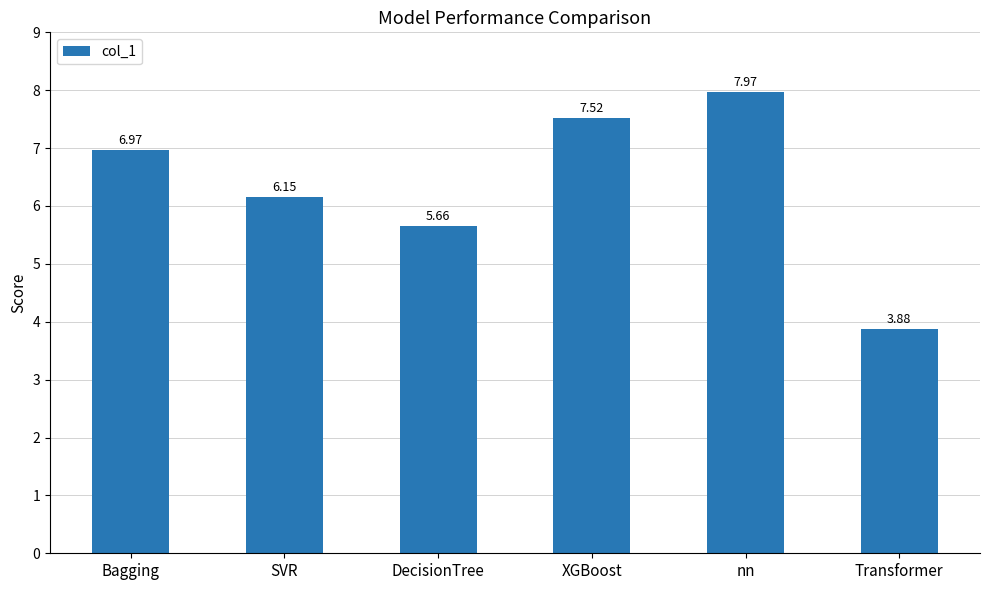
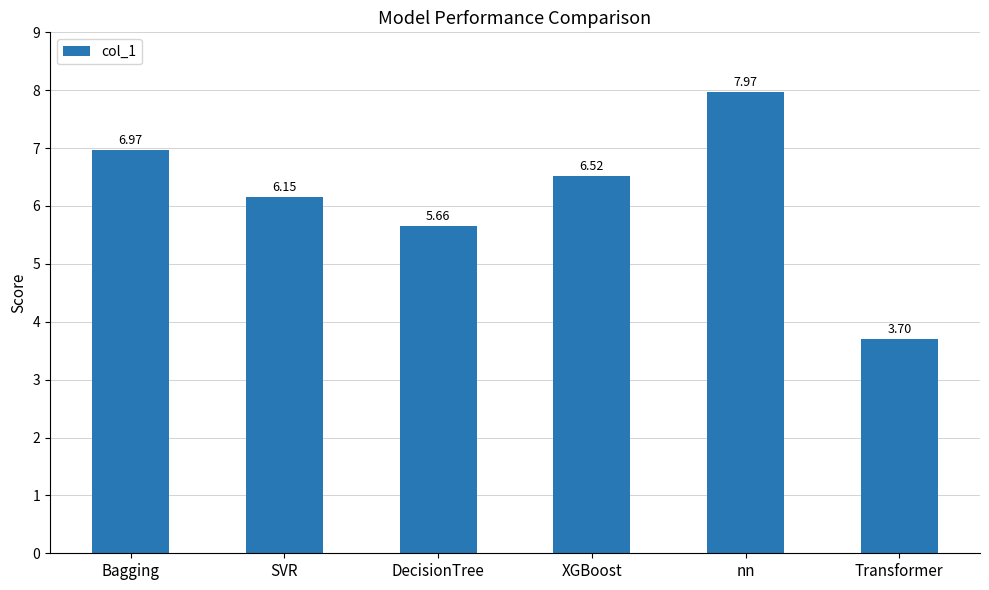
XGBoost: 7.52 -> 6.52
Transformer: 3.88 -> 3.70
